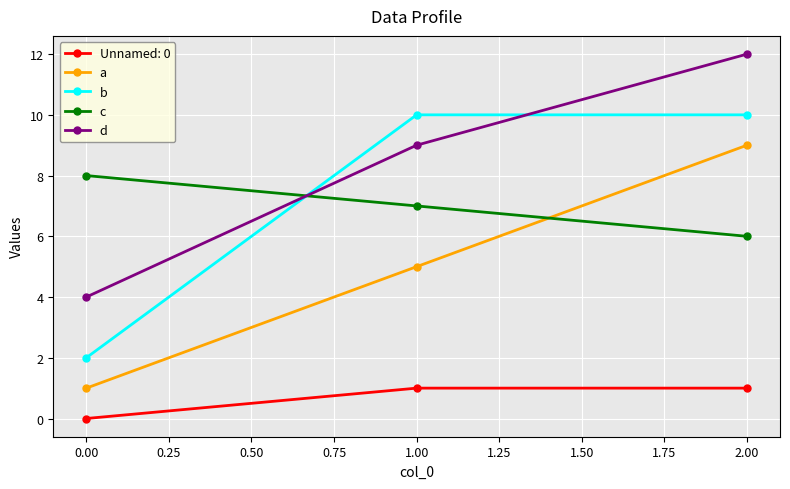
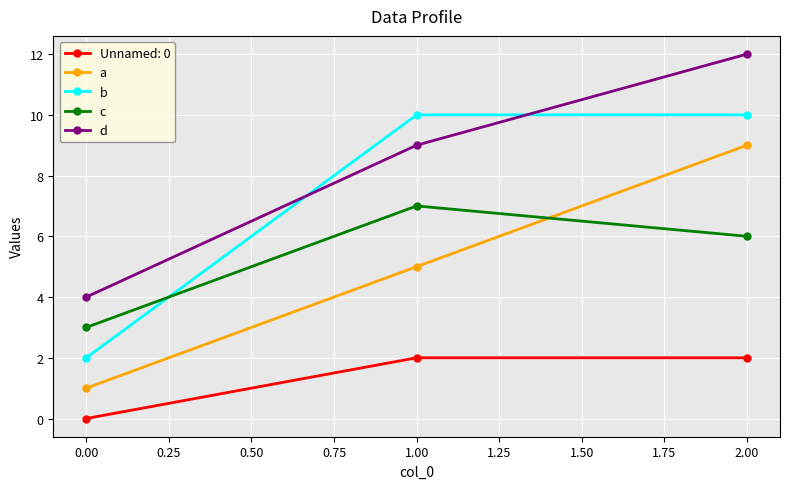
c, 0.00: 8 -> 3
Unnamed: 0, 1.00: 1 -> 2
Unnamed: 0, 2.00: 1 -> 2
